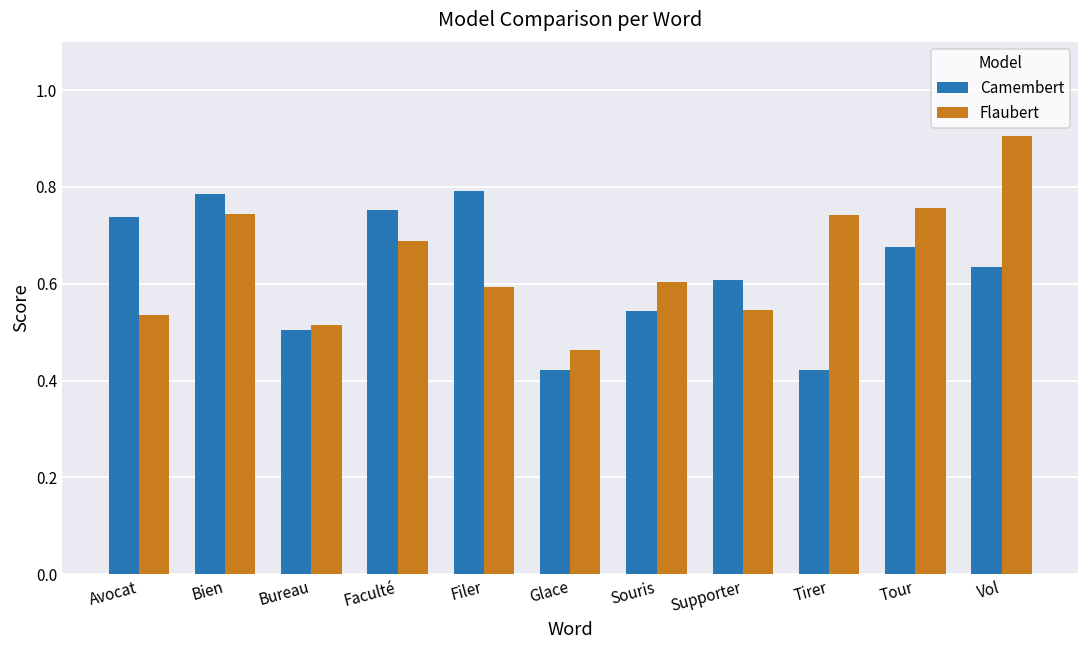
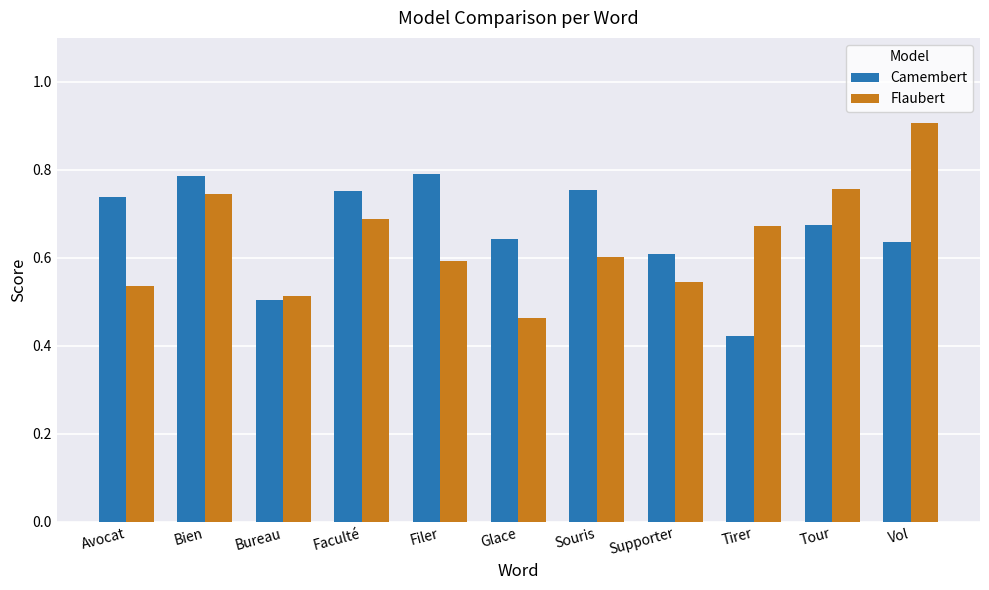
Camembert, Glace: 0.42 -> 0.64
Camembert, Souris: 0.54 -> 0.75
Flaubert, Tirer: 0.74 -> 0.67
